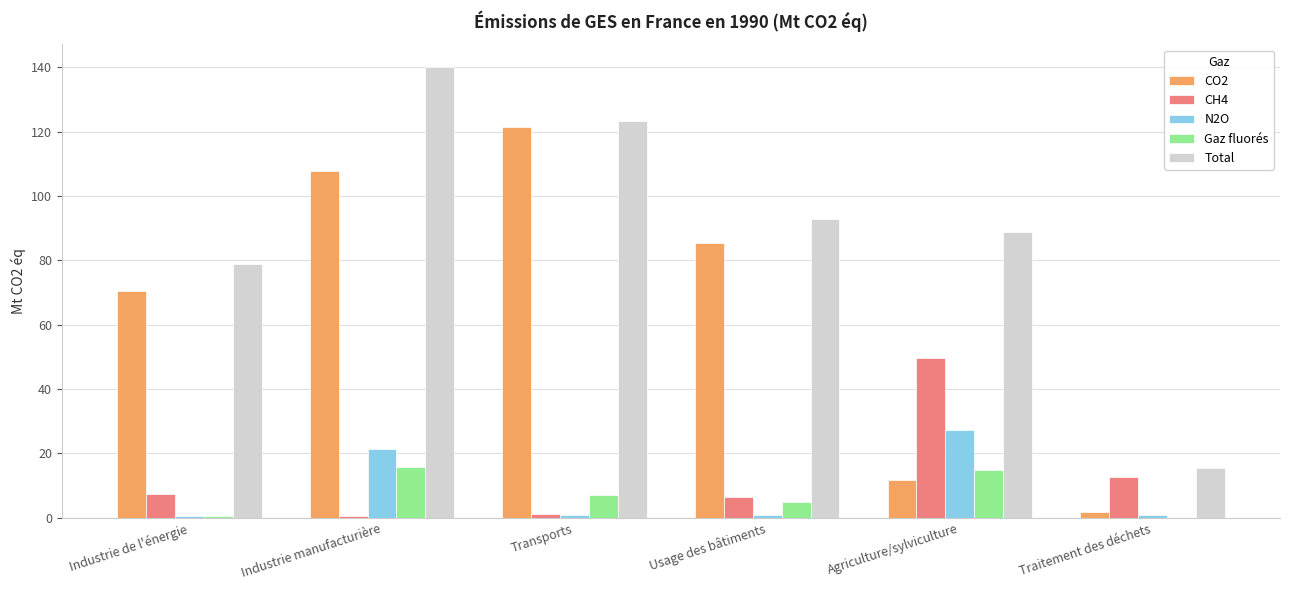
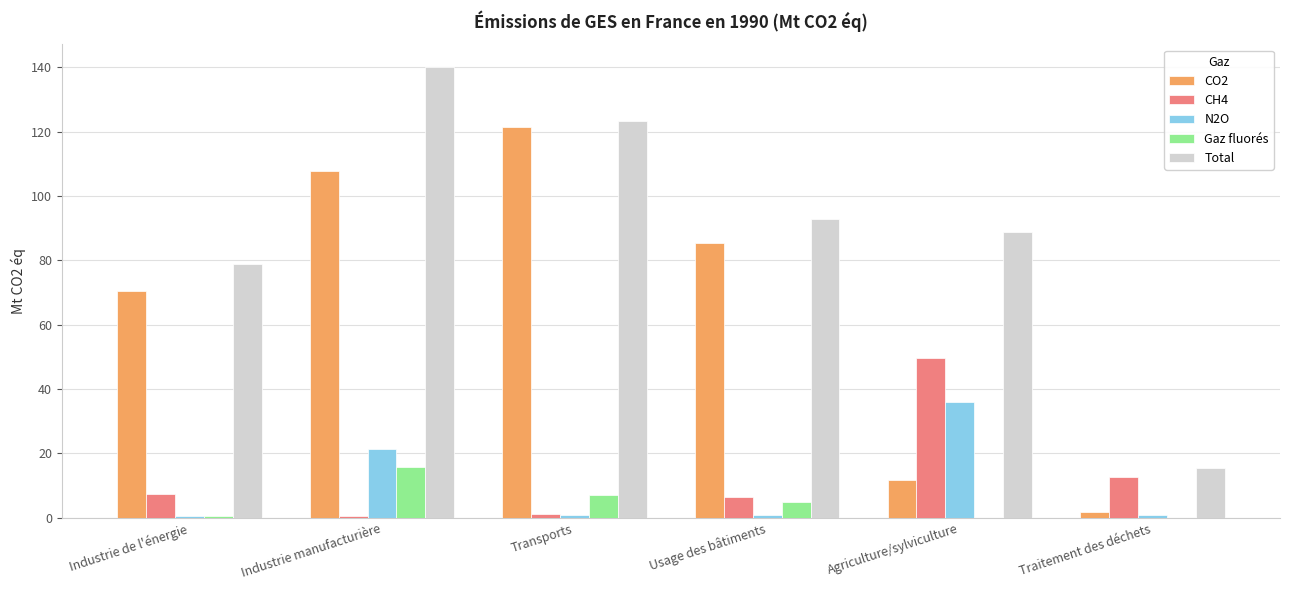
N2O, Agriculture/sylviculture: 27 -> 36
Gaz fluorés, Agriculture/sylviculture: 15 -> 0
